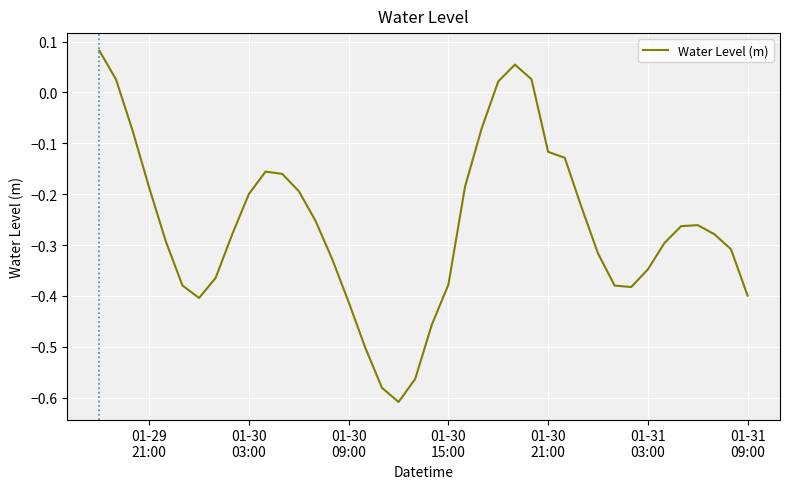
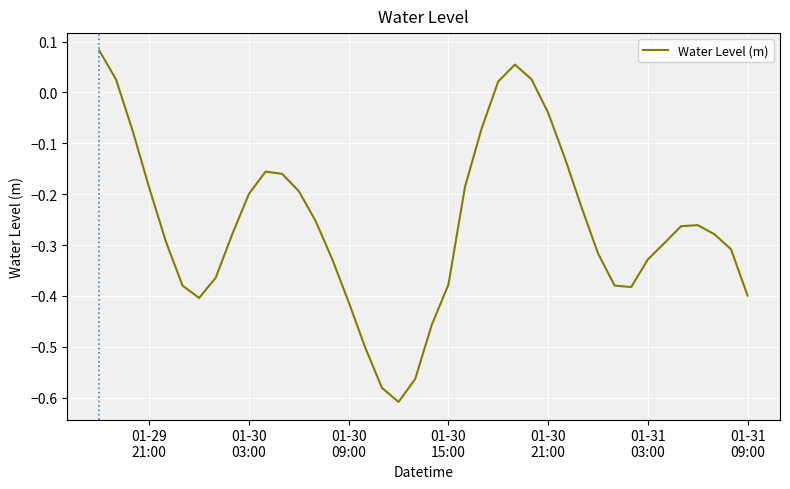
01-30 21:00: -0.12 -> -0.04
01-31 03:00: -0.35 -> -0.33
